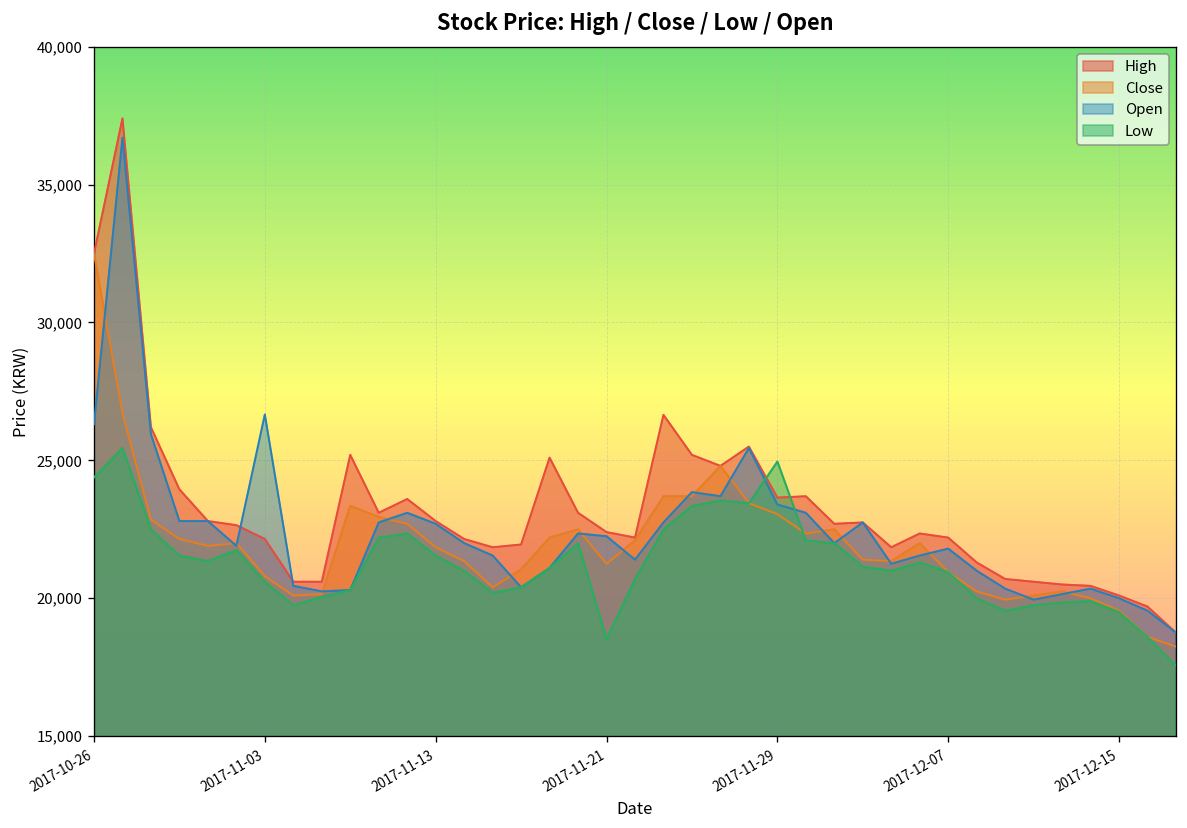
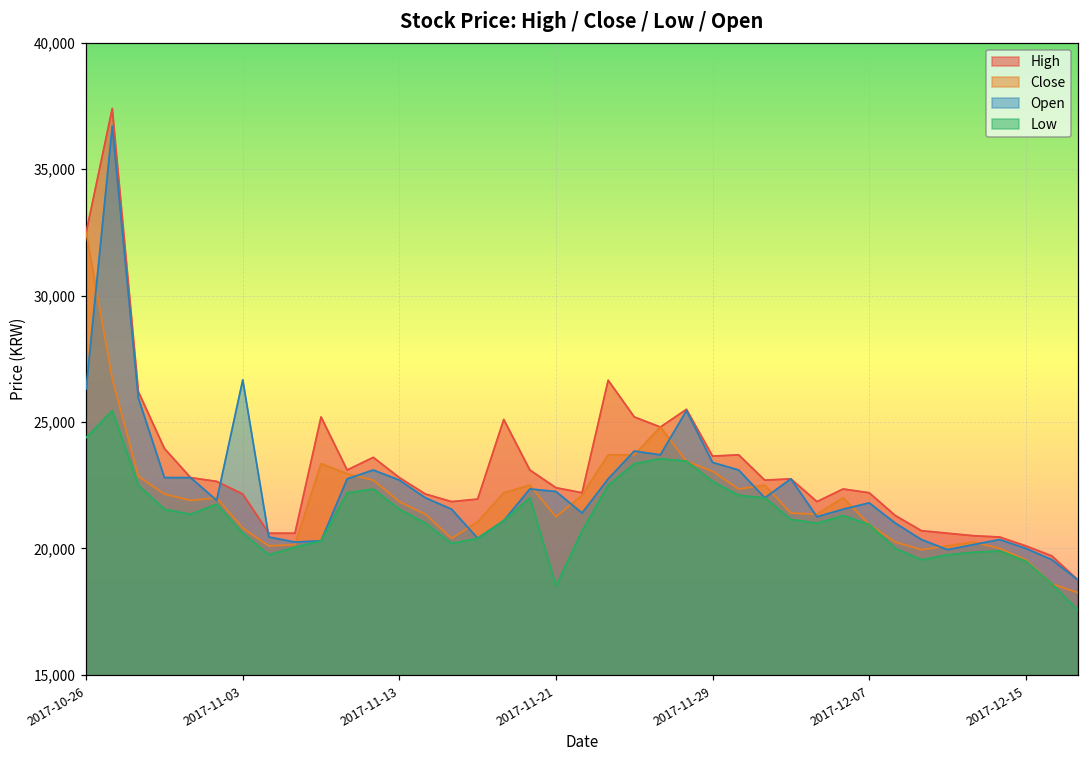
Low, 2017-11-29: 25,000 -> 22,700
